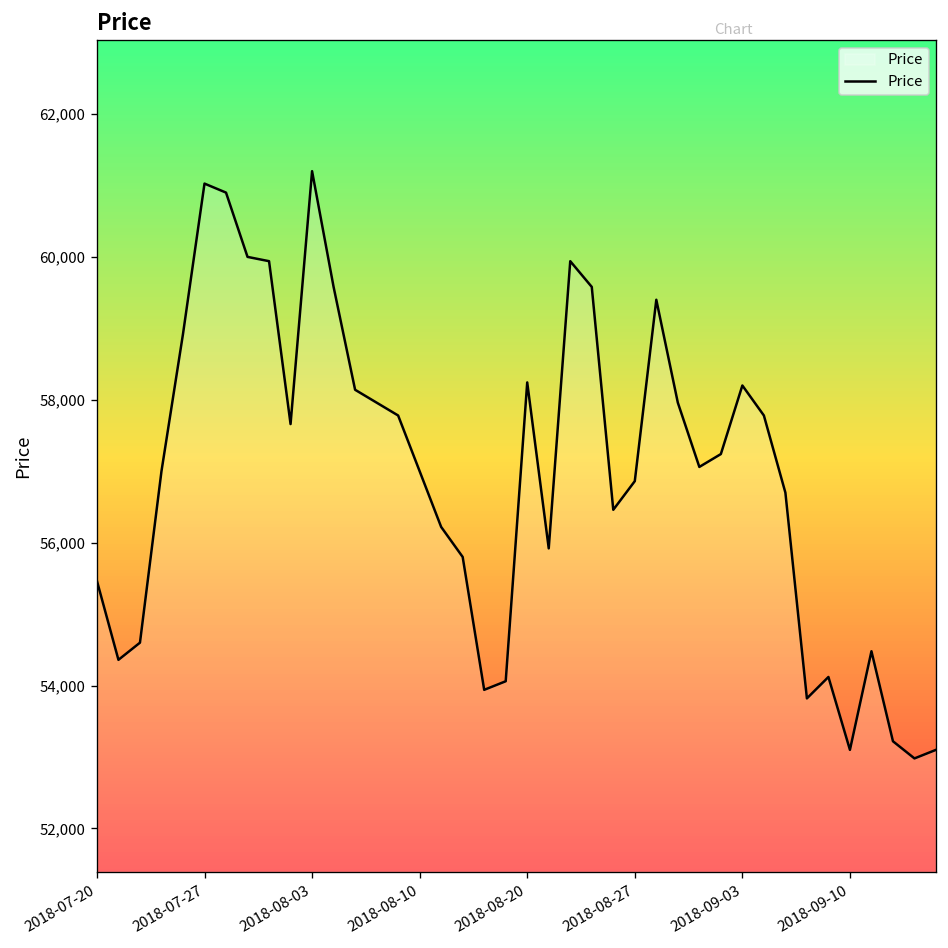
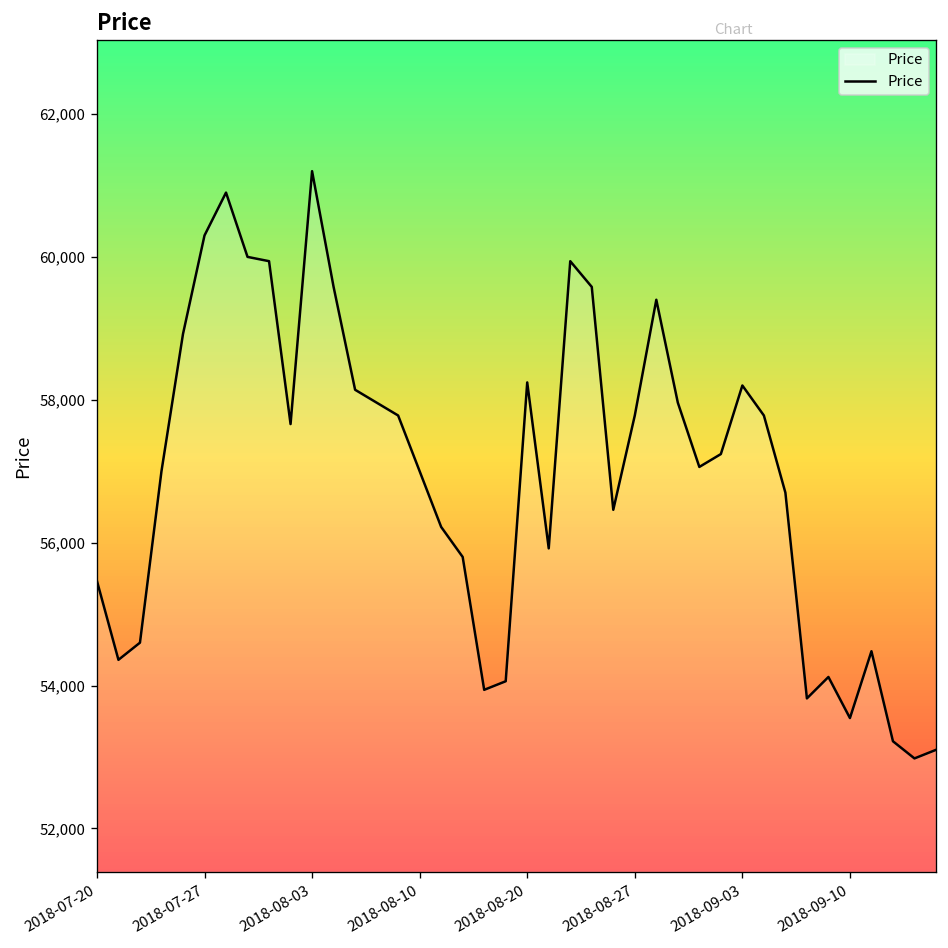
2018-07-27: 61,000 -> 60,300
2018-08-27: 56,900 -> 57,800
2018-09-10: 53,100 -> 53,500
